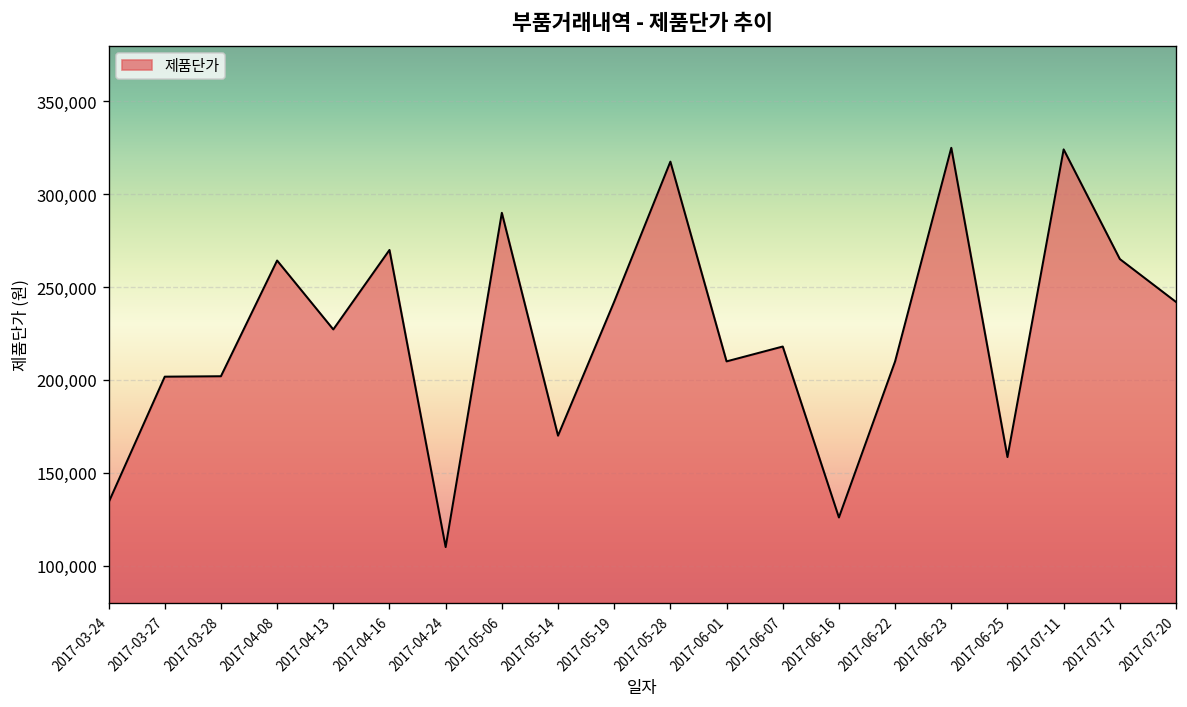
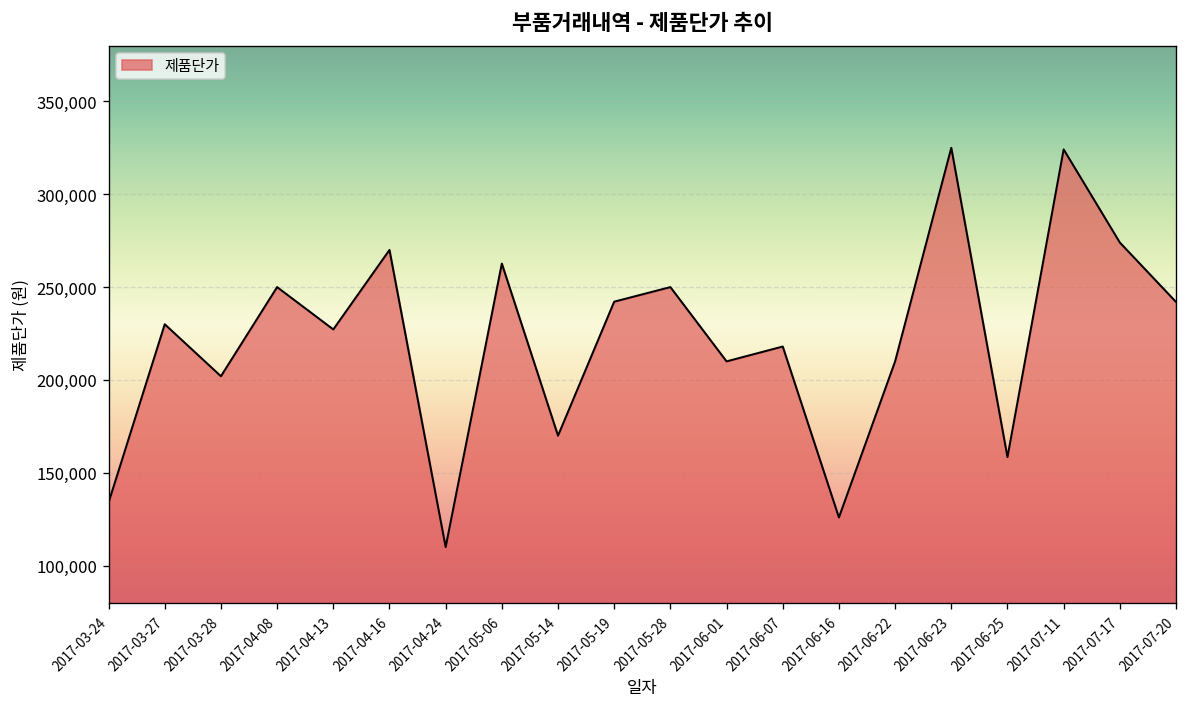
2017-03-27: 202,000 -> 230,000
2017-04-08: 264,000 -> 250,000
2017-05-06: 290,000 -> 263,000
2017-05-28: 318,000 -> 250,000
2017-07-17: 265,000 -> 274,000
